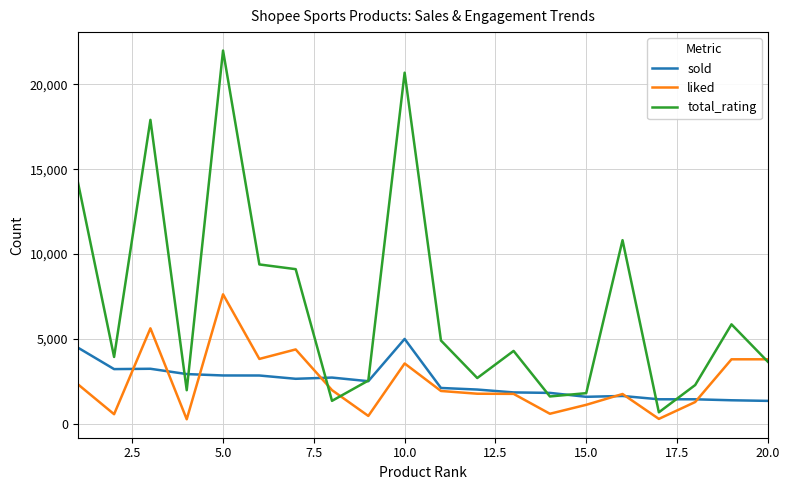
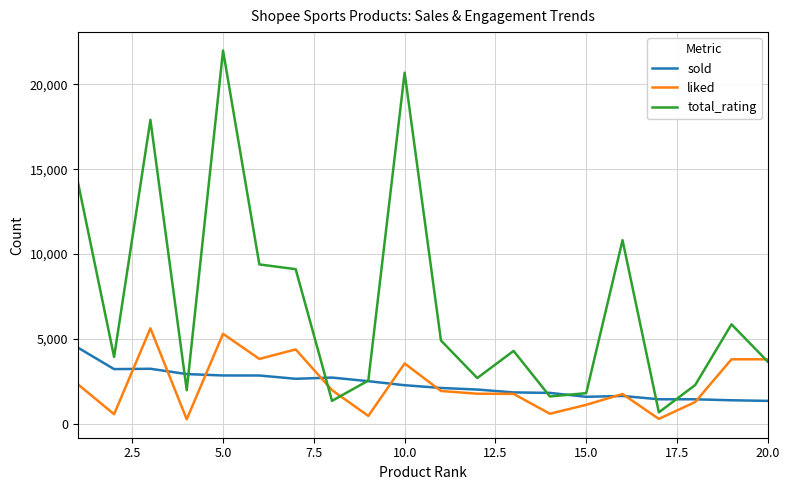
liked, 5.0: 7,600 -> 5,300
sold, 10.0: 5,000 -> 2,300
